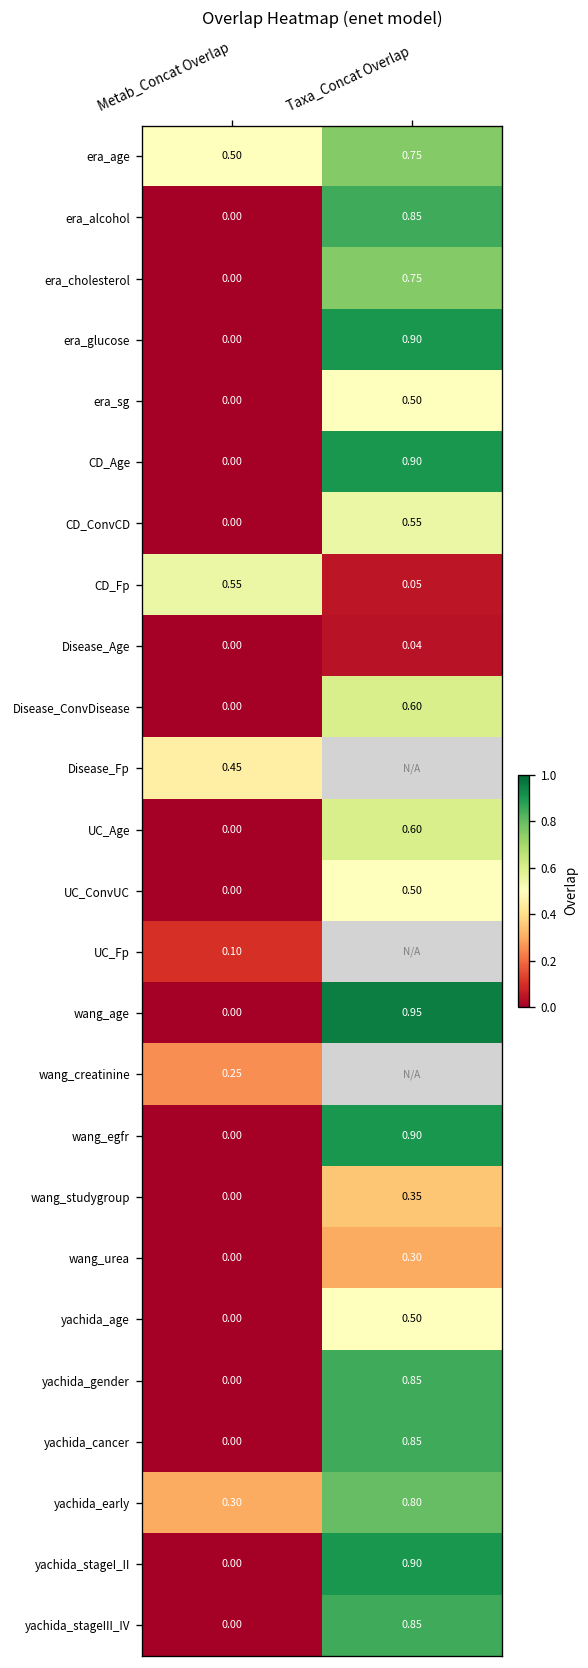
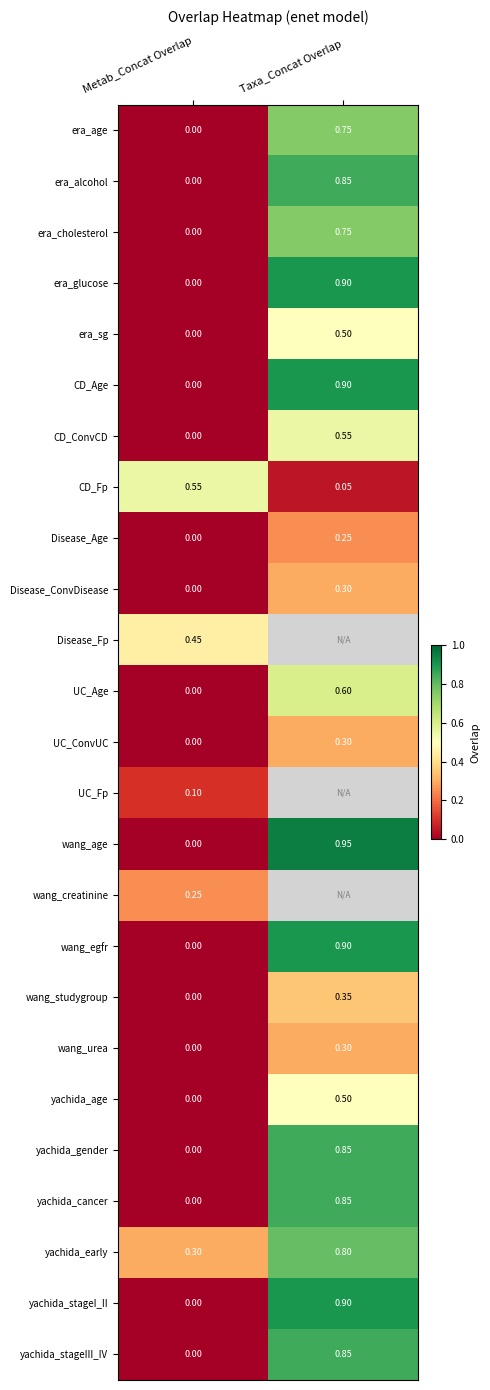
era_age, Metab_Concat Overlap: 0.50 -> 0.00
Disease_Age, Taxa_Concat Overlap: 0.04 -> 0.25
Disease_ConvDisease, Taxa_Concat Overlap: 0.60 -> 0.30
UC_ConvUC, Taxa_Concat Overlap: 0.50 -> 0.30
